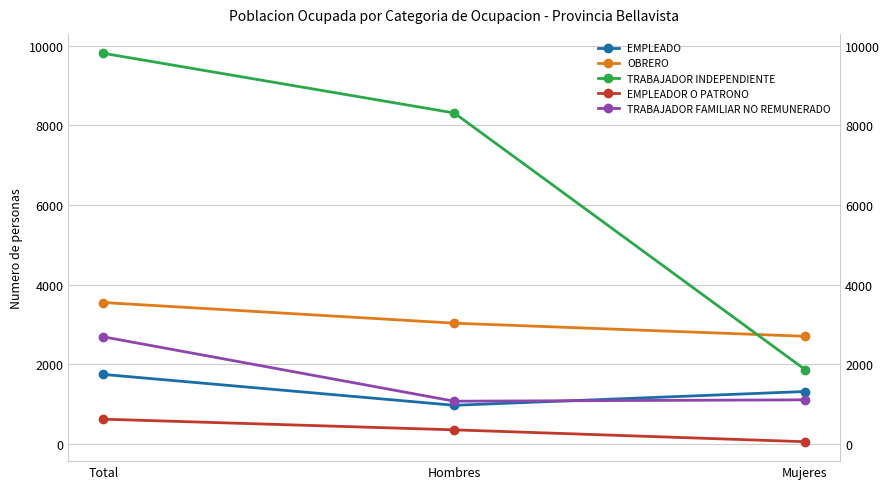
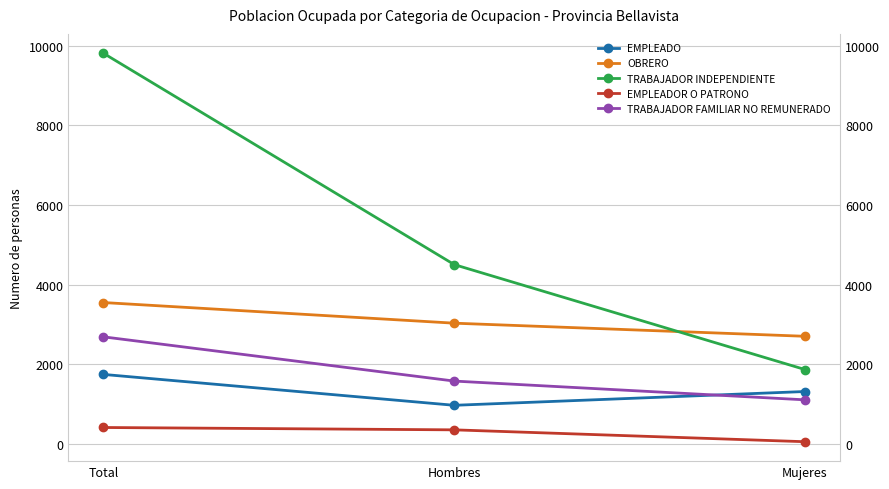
EMPLEADOR O PATRONO, Total: 600 -> 400
TRABAJADOR INDEPENDIENTE, Hombres: 8300 -> 4500
TRABAJADOR FAMILIAR NO REMUNERADO, Hombres: 1100 -> 1600
